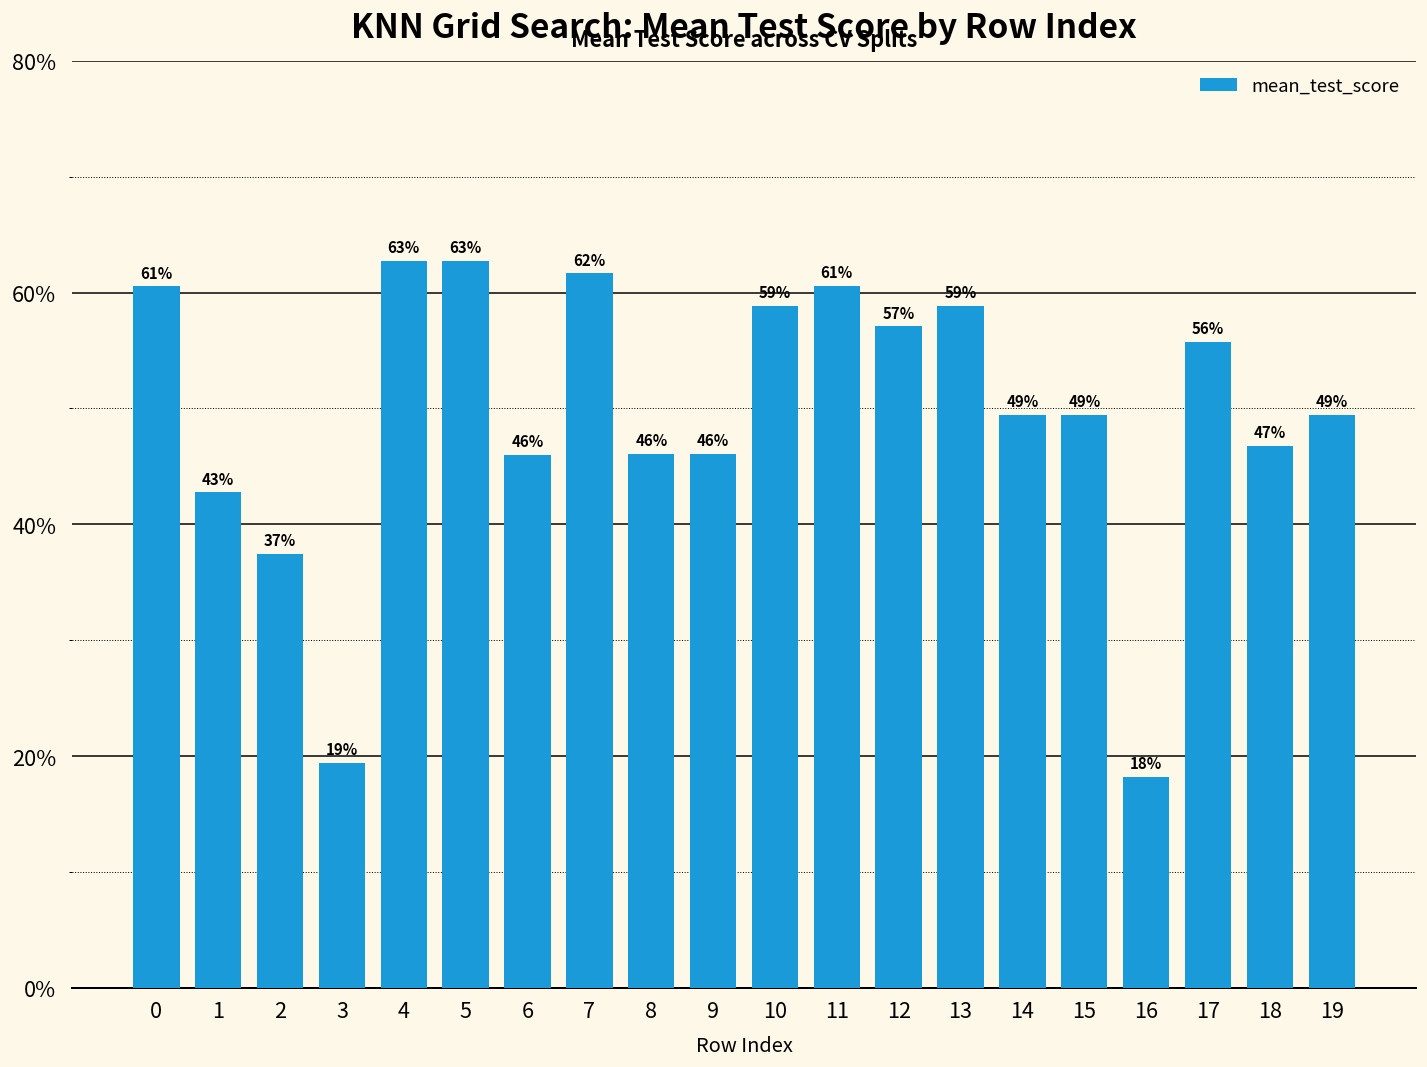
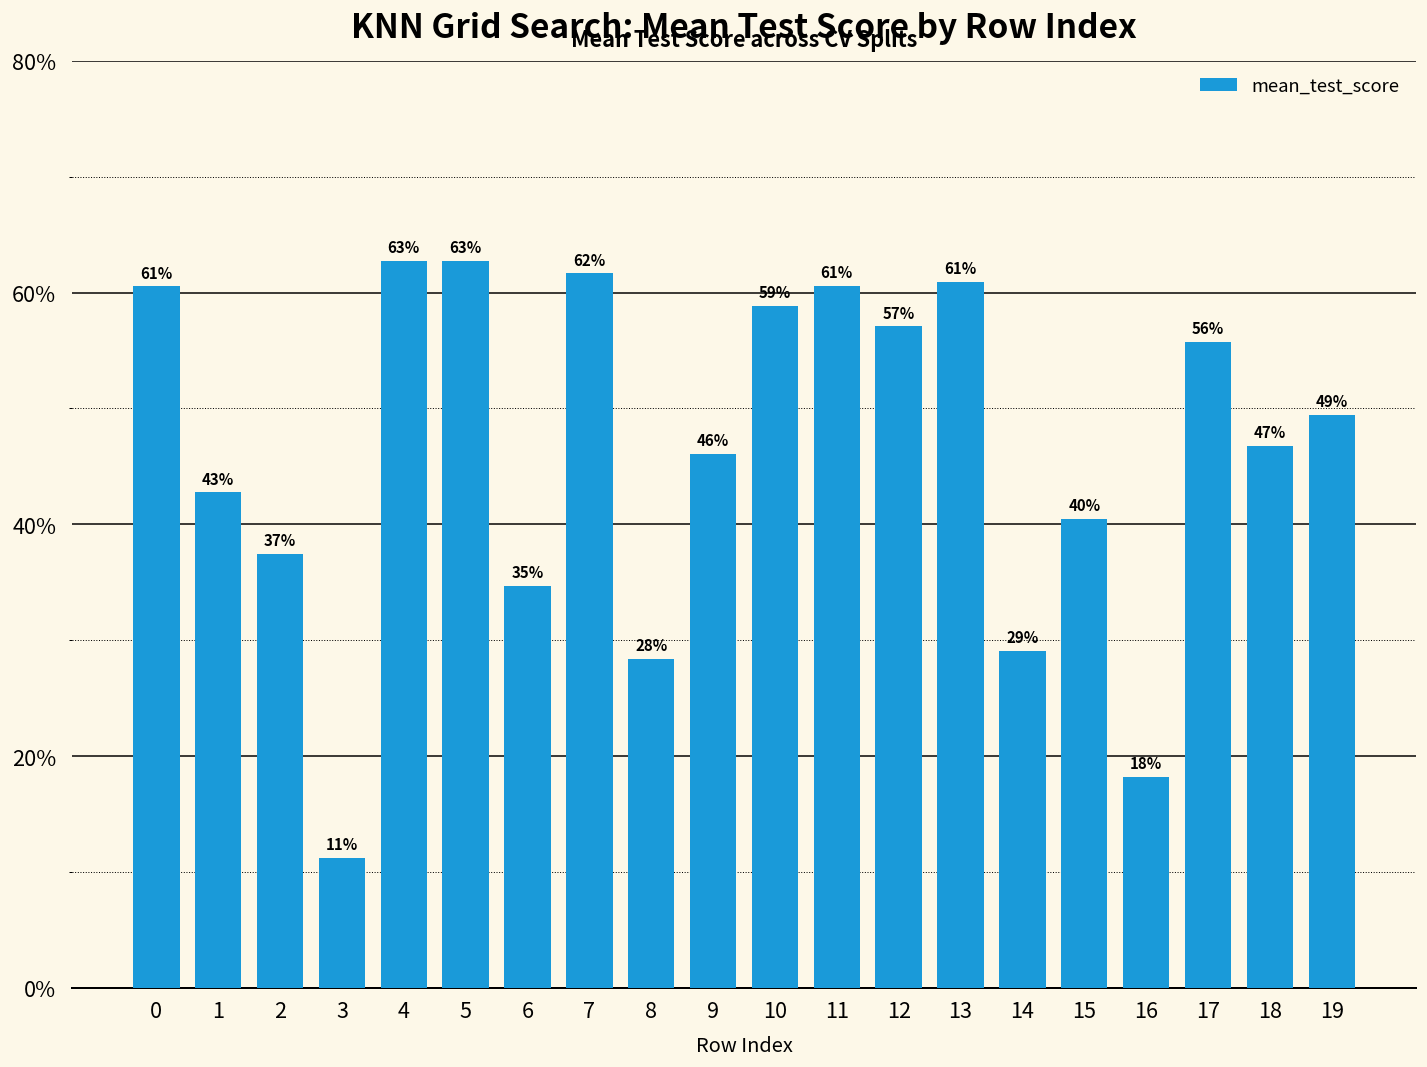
3: 19% -> 11%
6: 46% -> 35%
8: 46% -> 28%
13: 59% -> 61%
14: 49% -> 29%
15: 49% -> 40%
